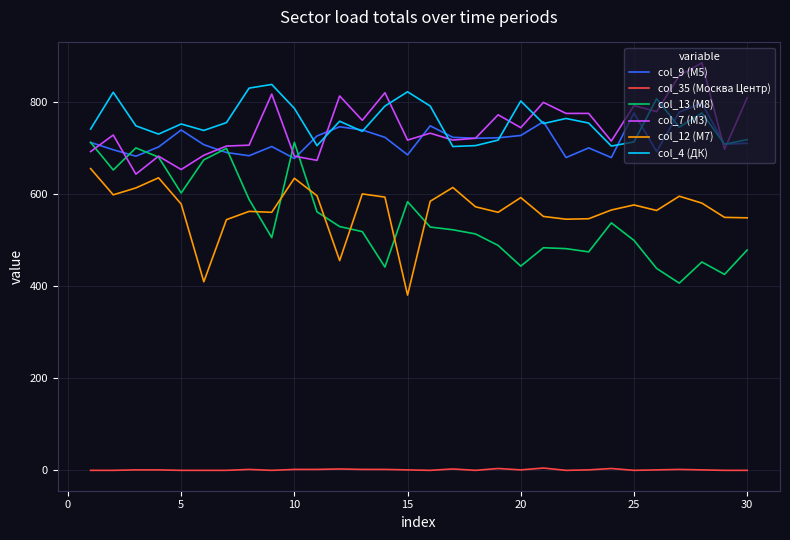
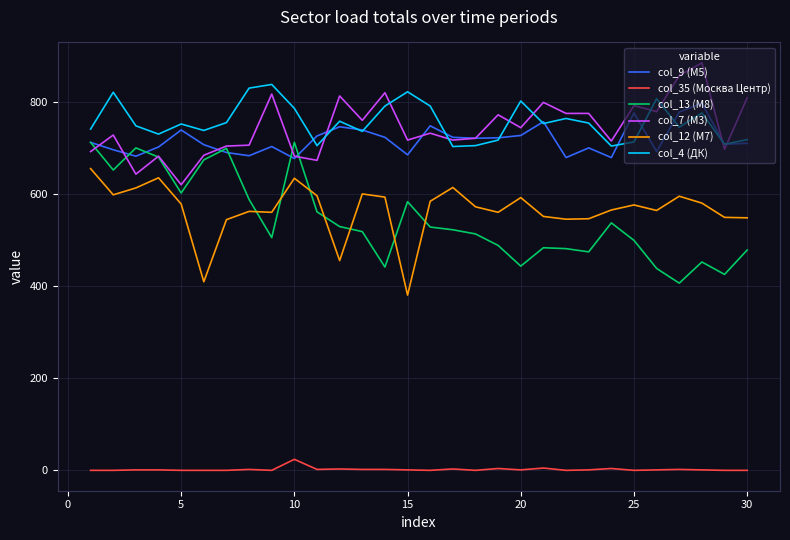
col_7 (М3), 5: 650 -> 620
col_35 (Москва Центр), 10: 0 -> 20
